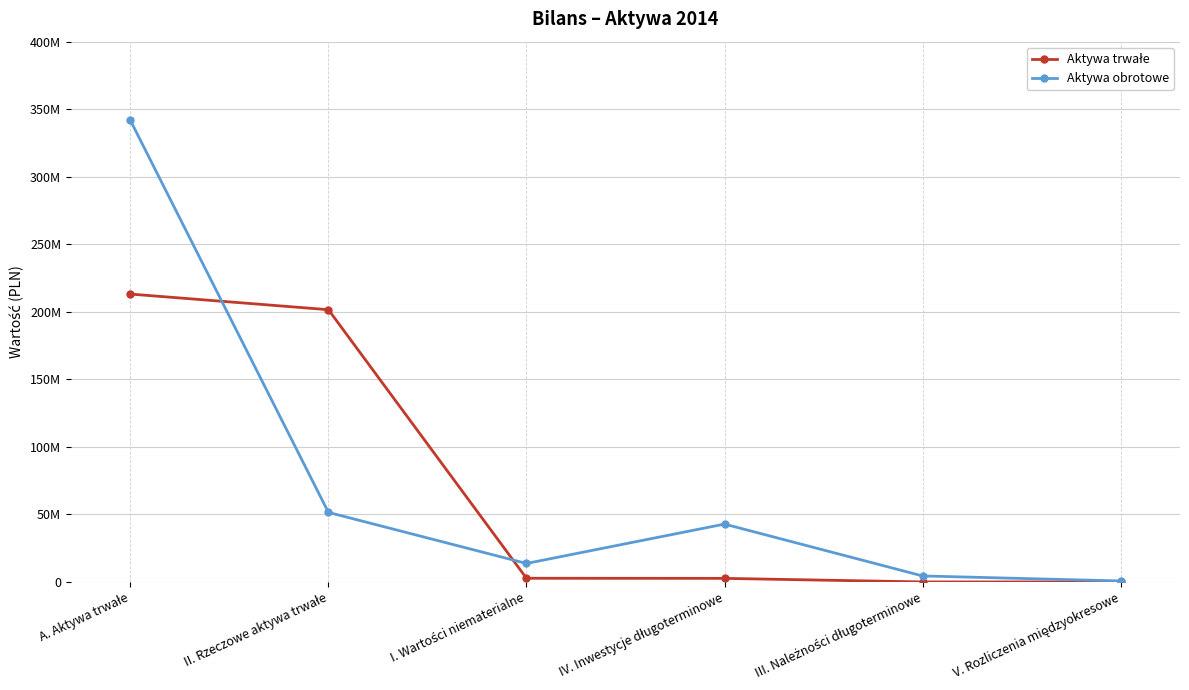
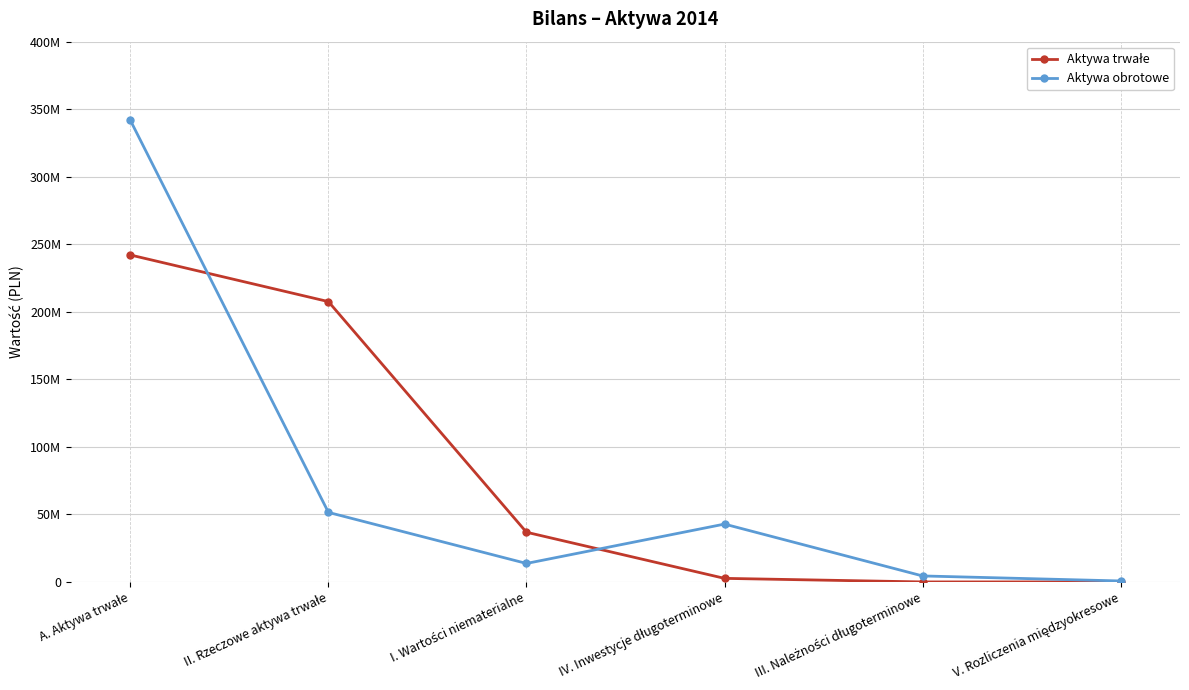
Aktywa trwałe, A. Aktywa trwałe: 213000000 -> 242000000
Aktywa trwałe, II. Rzeczowe aktywa trwałe: 202000000 -> 208000000
Aktywa trwałe, I. Wartości niematerialne: 3000000 -> 37000000
